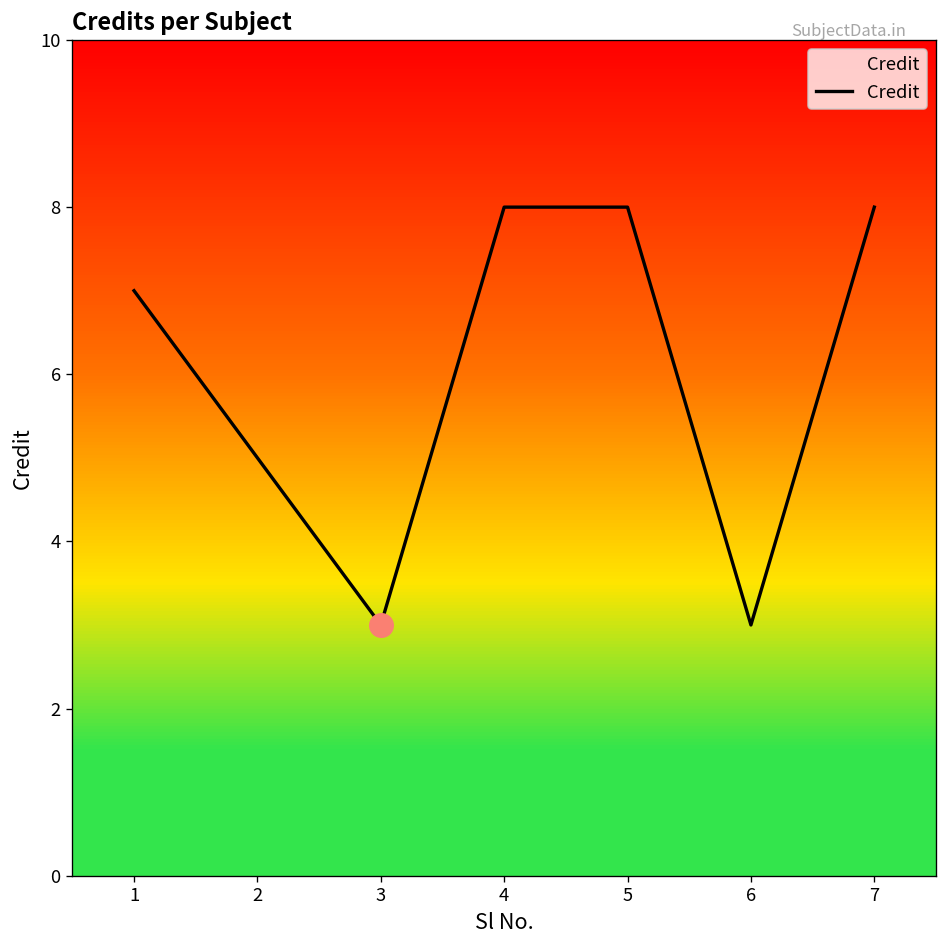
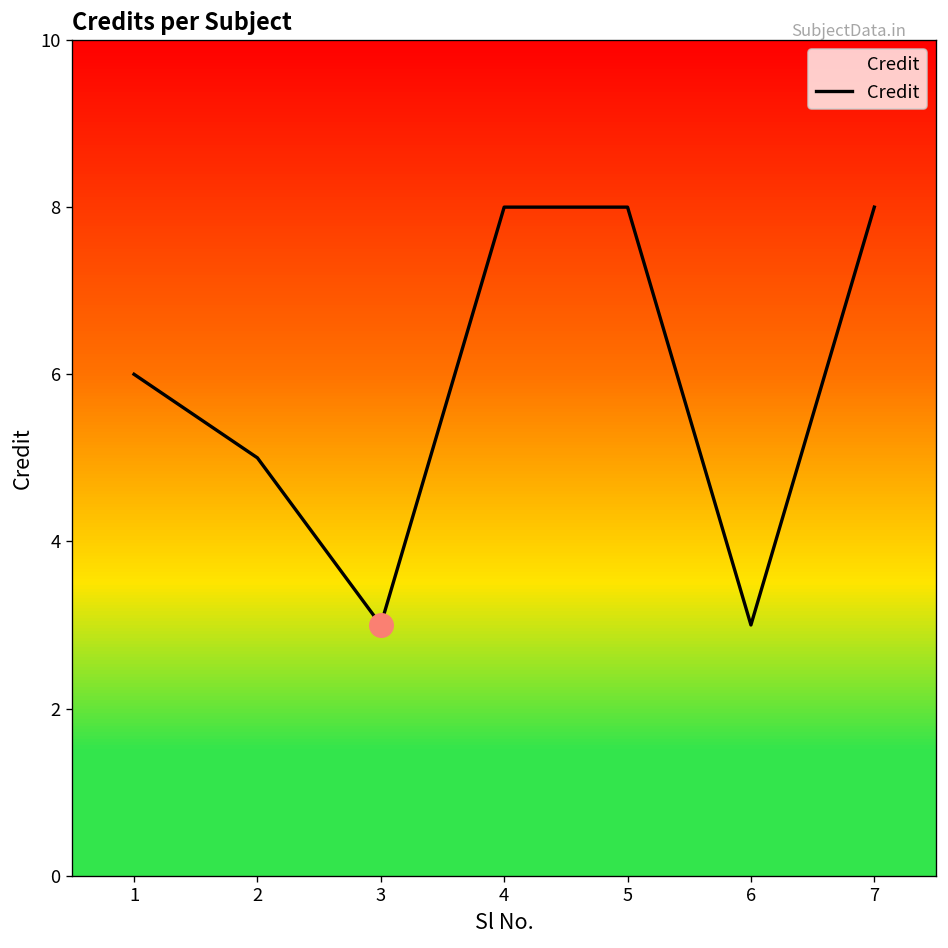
Credit, 1: 7 -> 6
